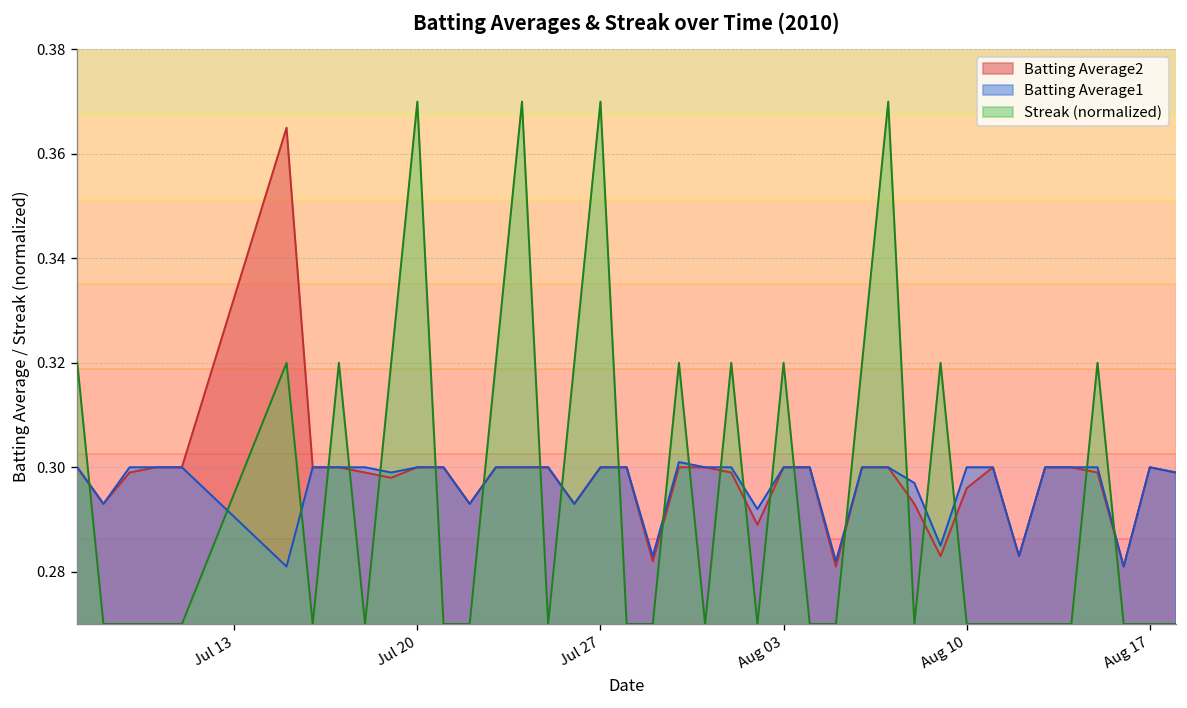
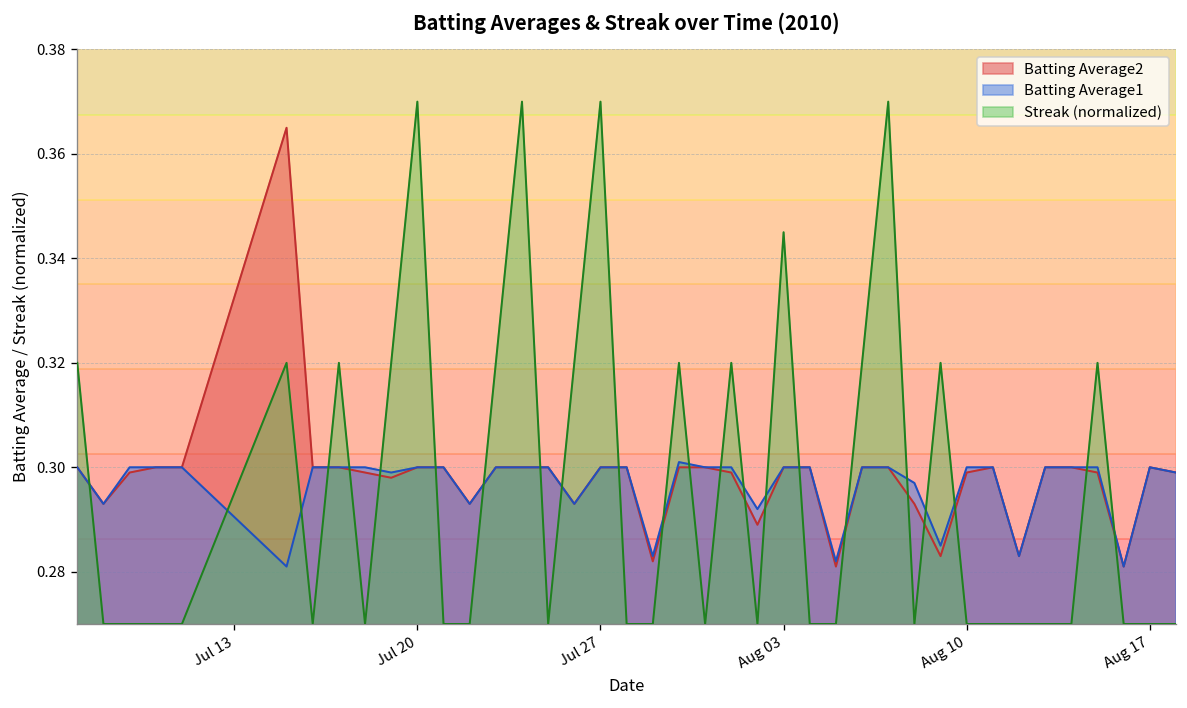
Streak (normalized), Aug 03: 0.320 -> 0.345
Batting Average2, Aug 10: 0.296 -> 0.299
